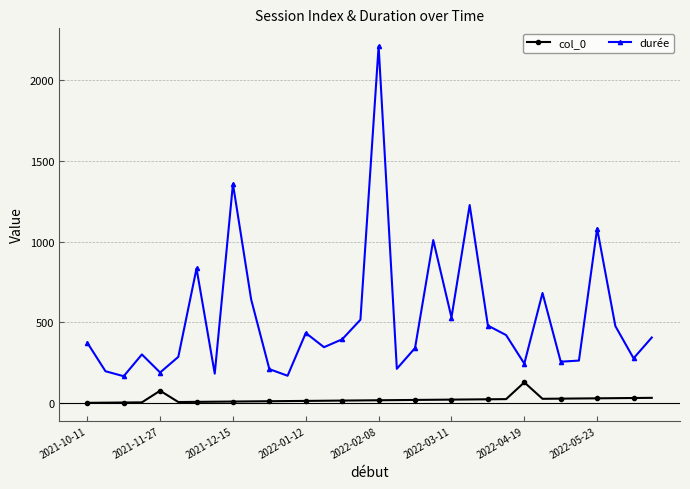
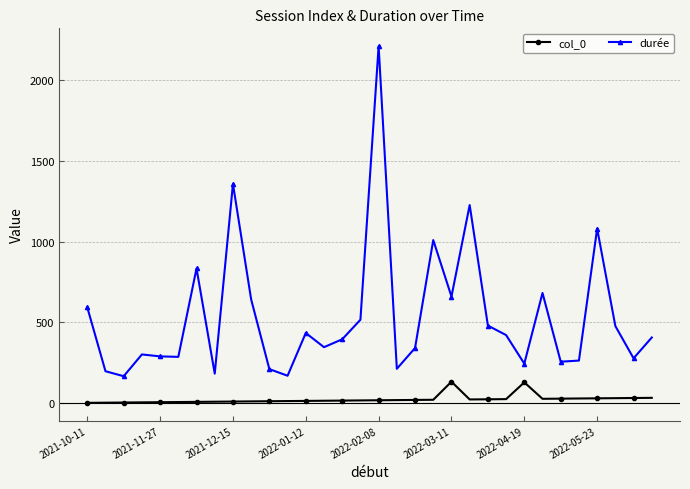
durée, 2021-10-11: 370 -> 590
col_0, 2021-11-27: 80 -> 0
durée, 2021-11-27: 190 -> 290
col_0, 2022-03-11: 20 -> 130
durée, 2022-03-11: 530 -> 660
